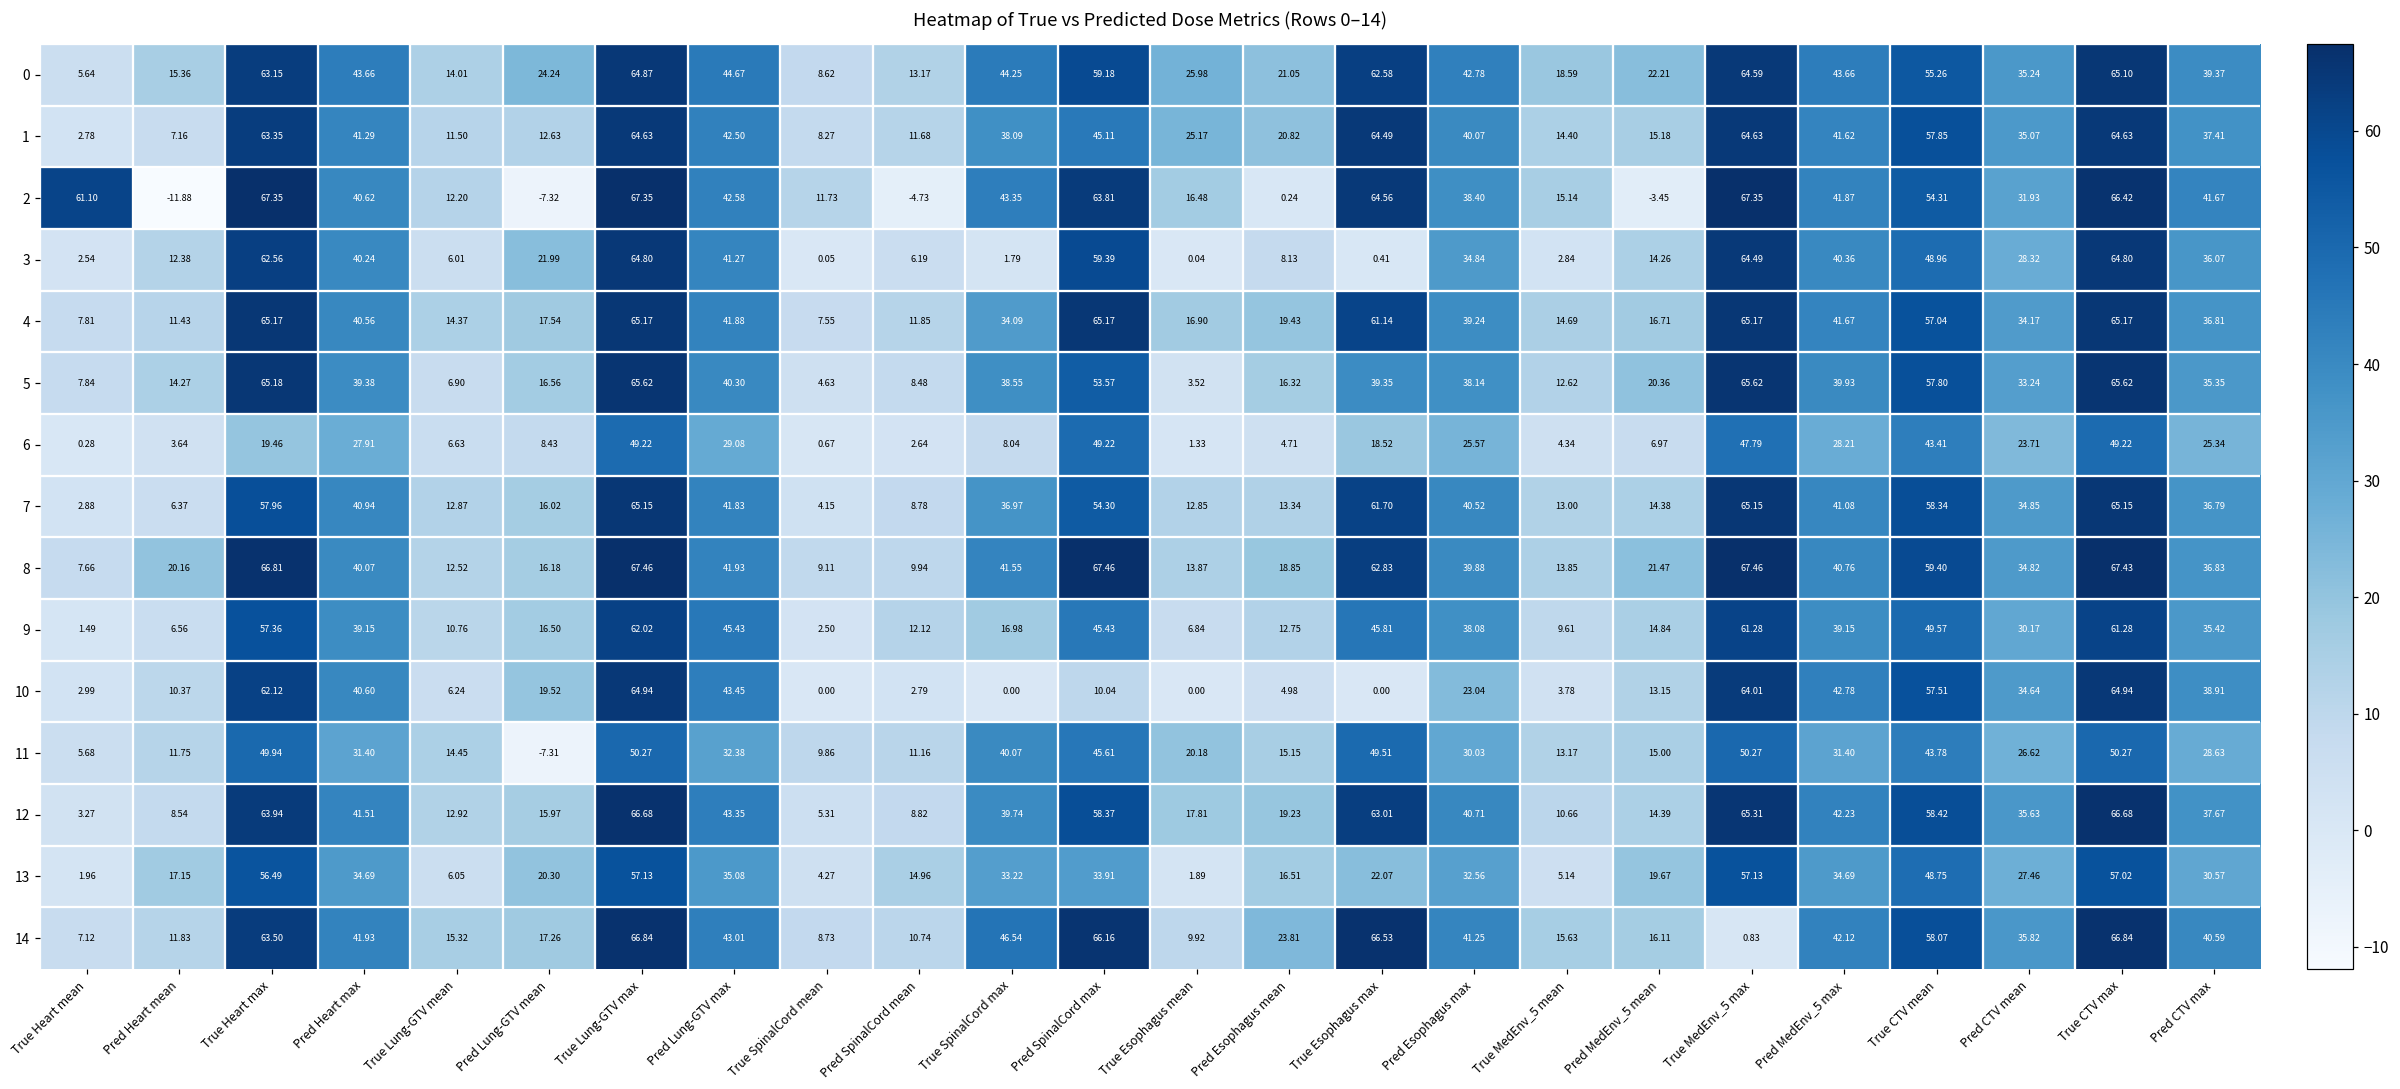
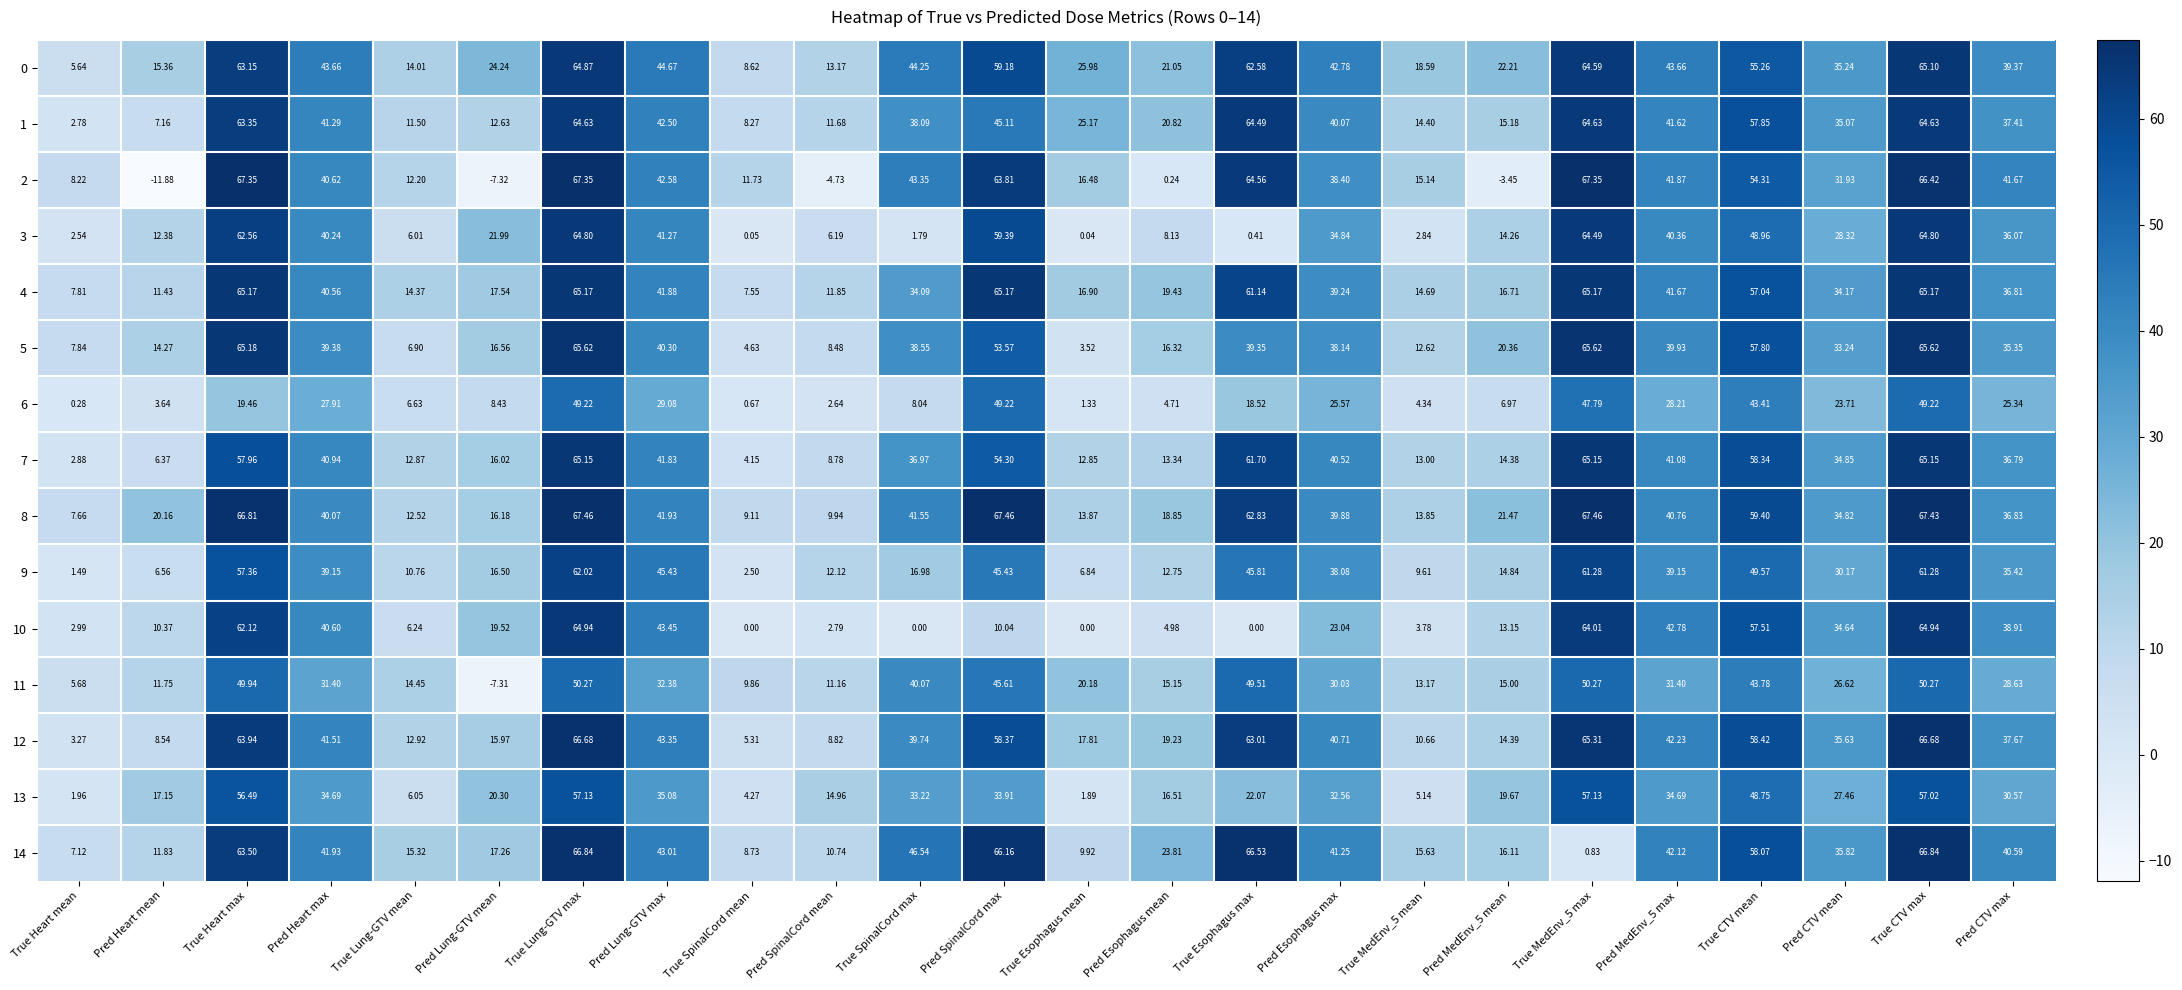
2, True Heart mean: 61.10 -> 8.22
